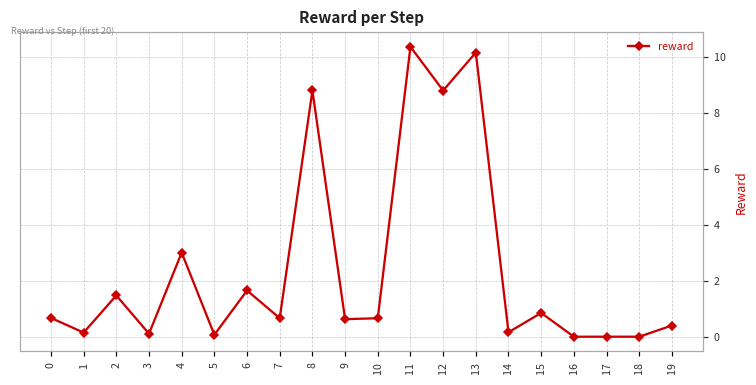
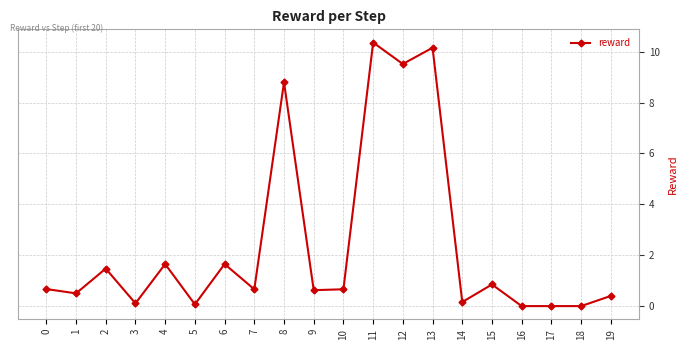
1: 0.1 -> 0.5
4: 3.0 -> 1.7
12: 8.8 -> 9.5
